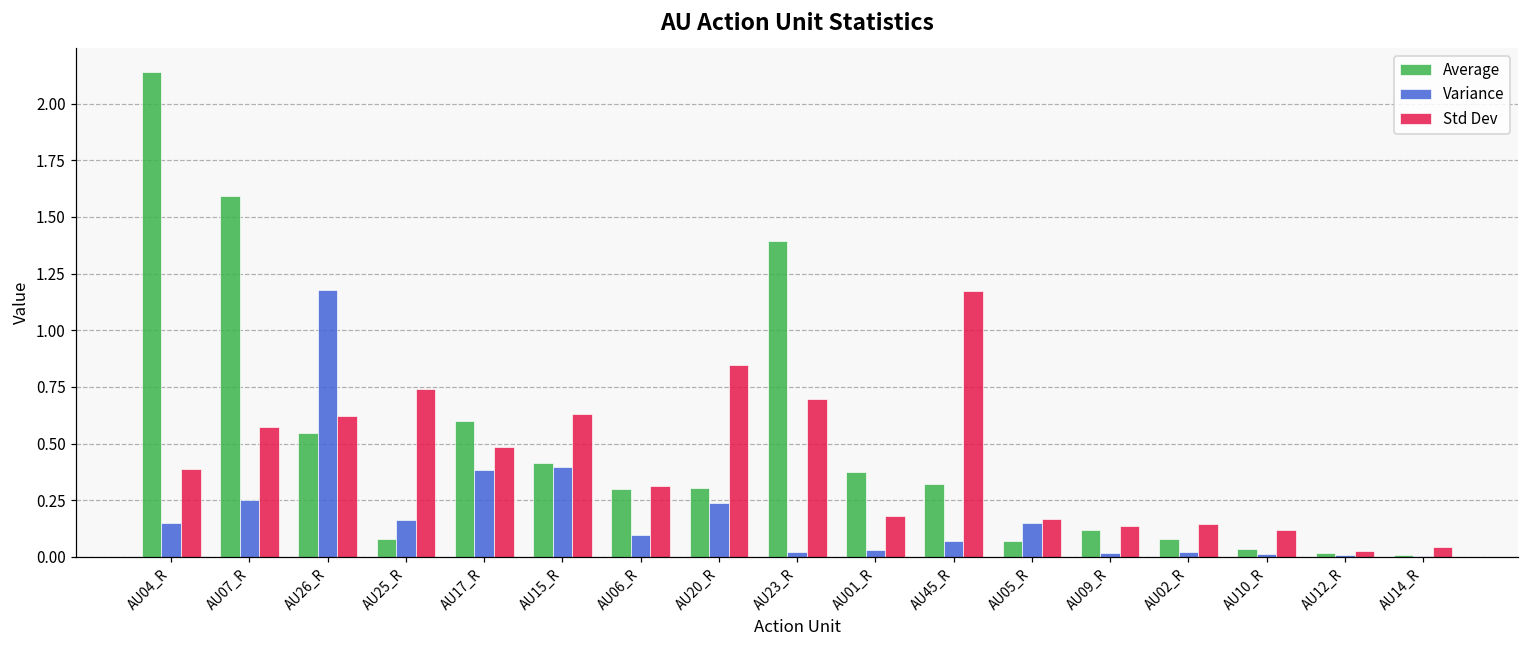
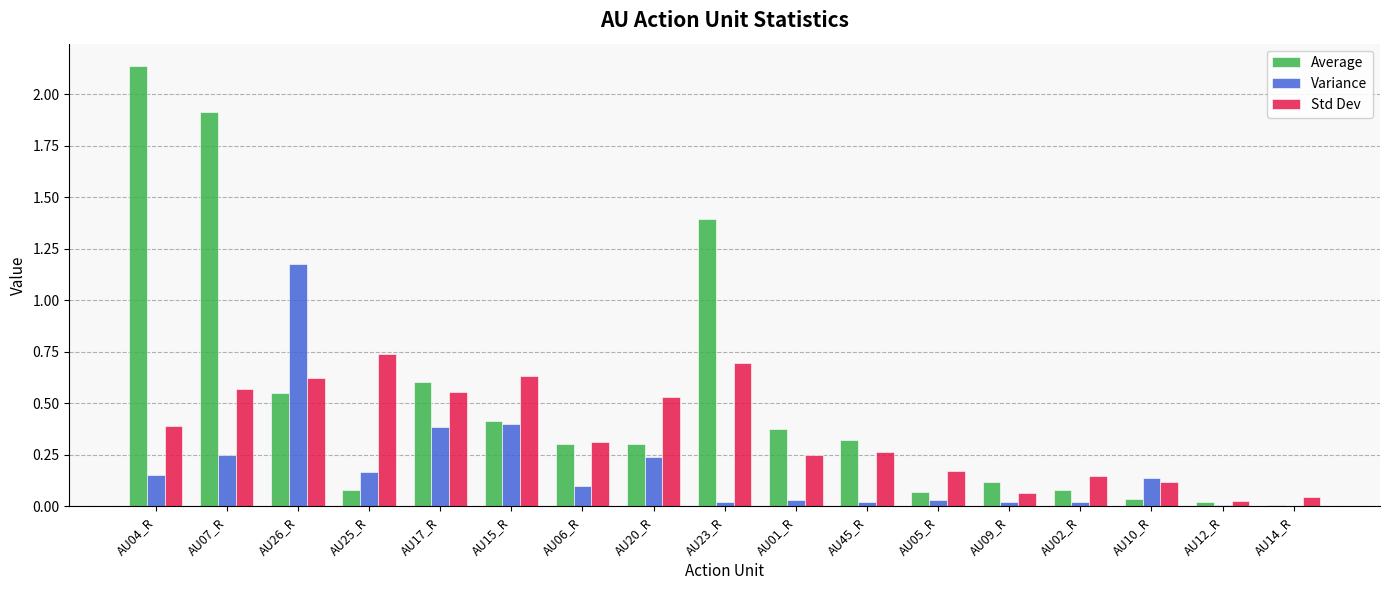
Average, AU07_R: 1.59 -> 1.91
Std Dev, AU17_R: 0.48 -> 0.55
Std Dev, AU20_R: 0.85 -> 0.53
Std Dev, AU01_R: 0.18 -> 0.25
Variance, AU45_R: 0.07 -> 0.02
Std Dev, AU45_R: 1.17 -> 0.27
Variance, AU05_R: 0.15 -> 0.03
Std Dev, AU09_R: 0.14 -> 0.06
Variance, AU10_R: 0.01 -> 0.14
